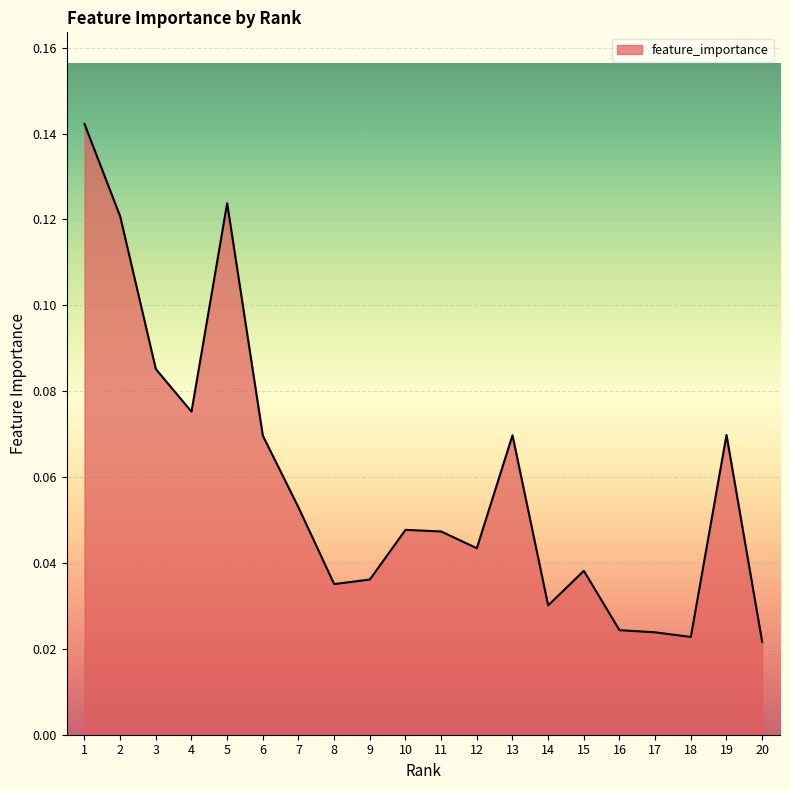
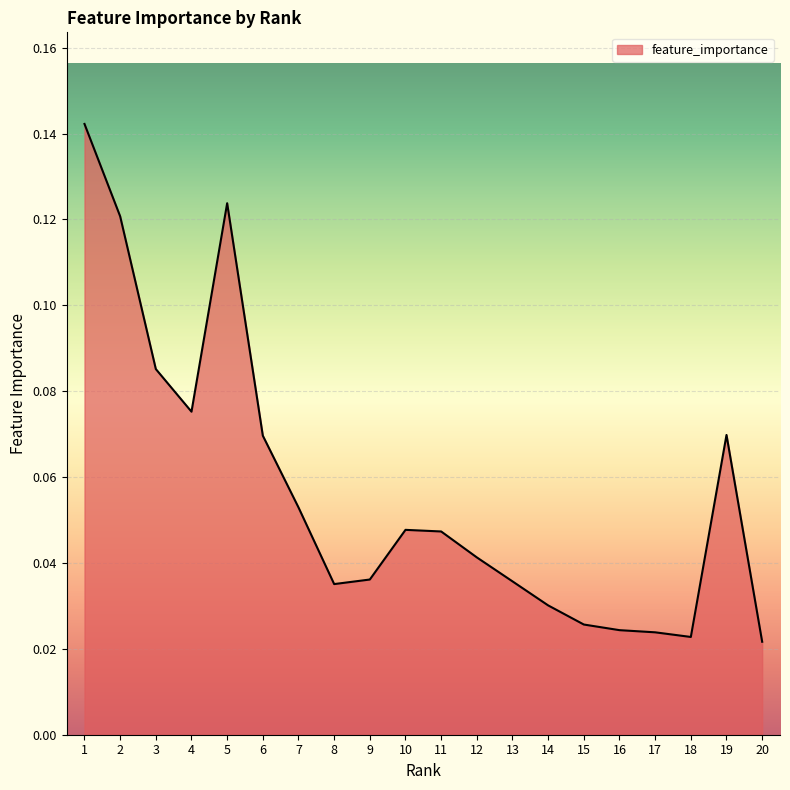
12: 0.043 -> 0.041
13: 0.070 -> 0.036
15: 0.038 -> 0.026
